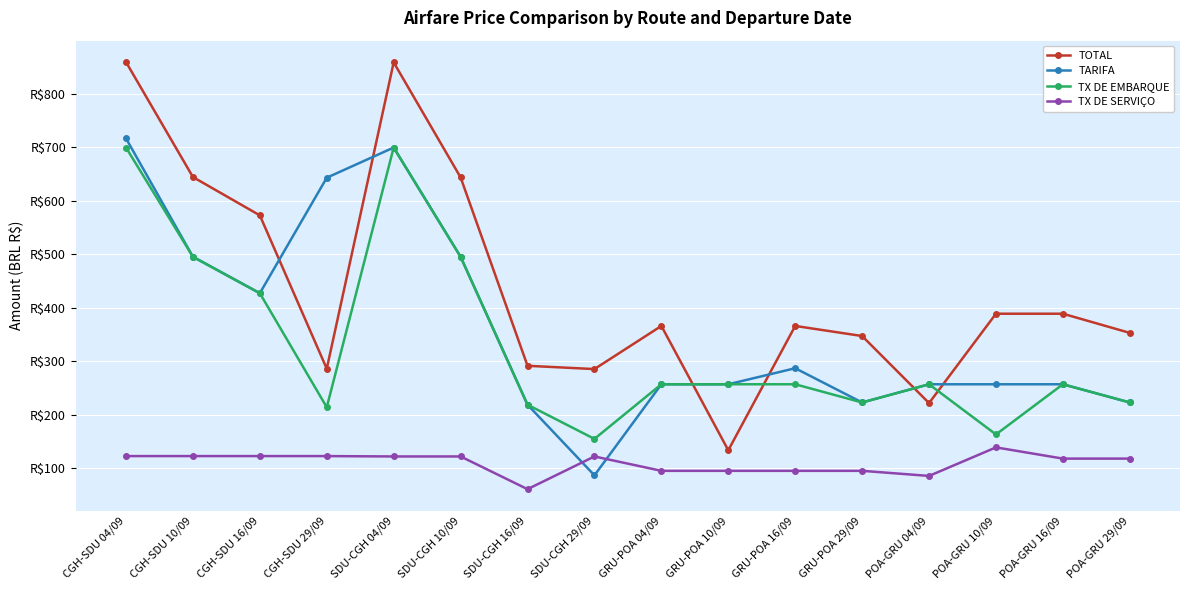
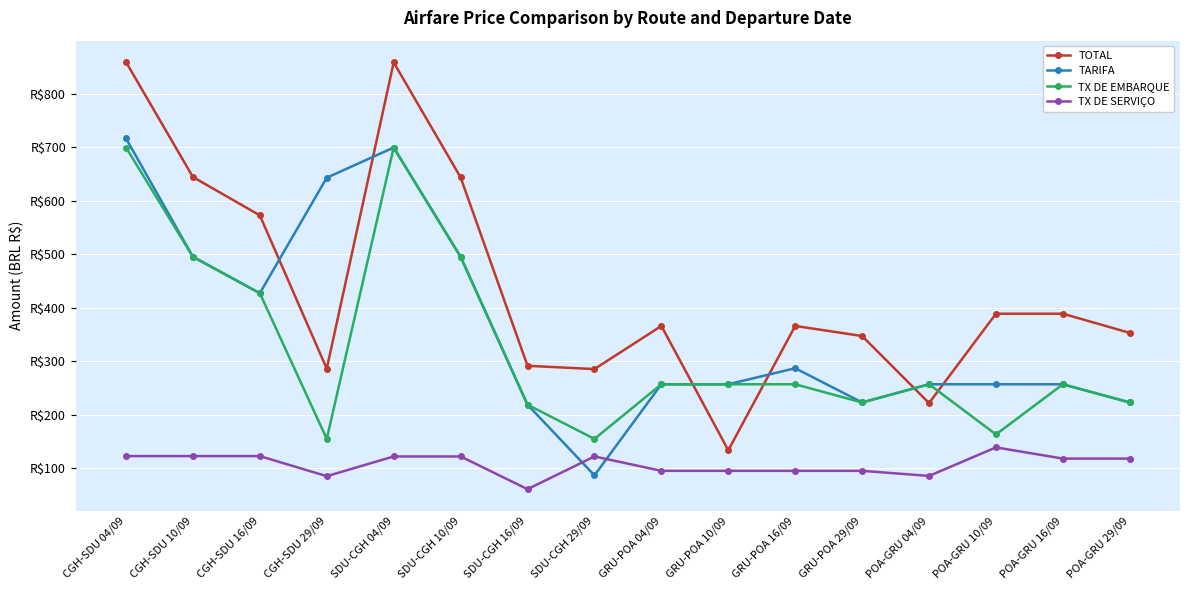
TX DE EMBARQUE, CGH-SDU 29/09: R$210 -> R$160
TX DE SERVIÇO, CGH-SDU 29/09: R$120 -> R$90
